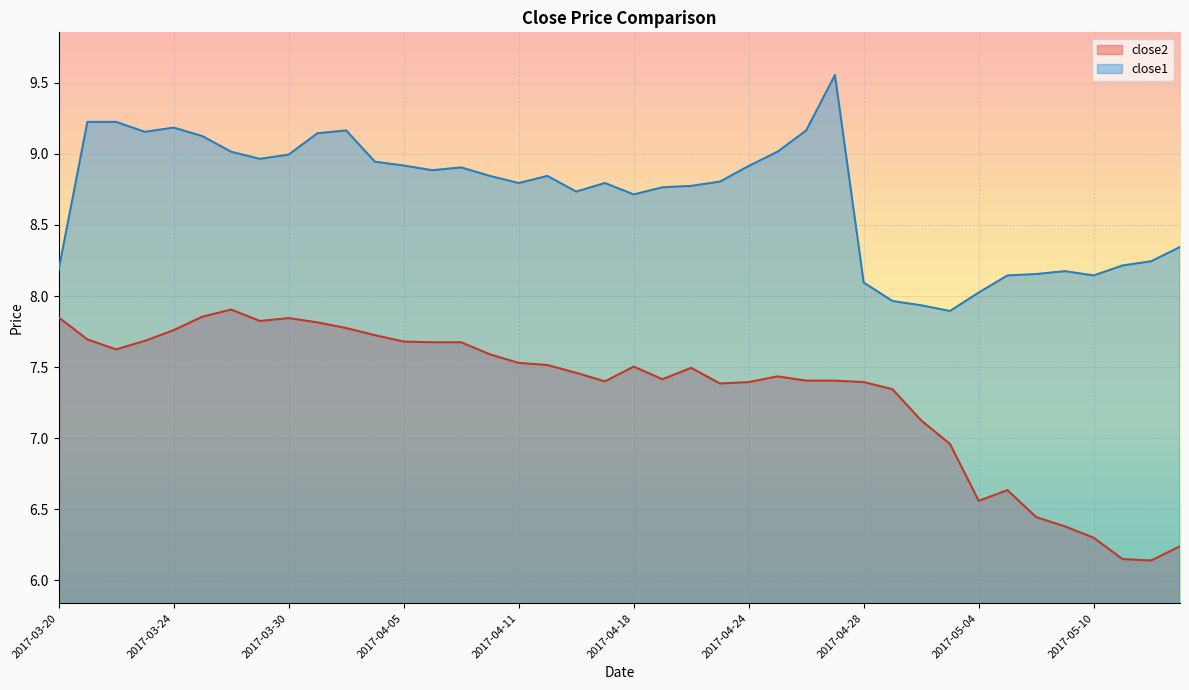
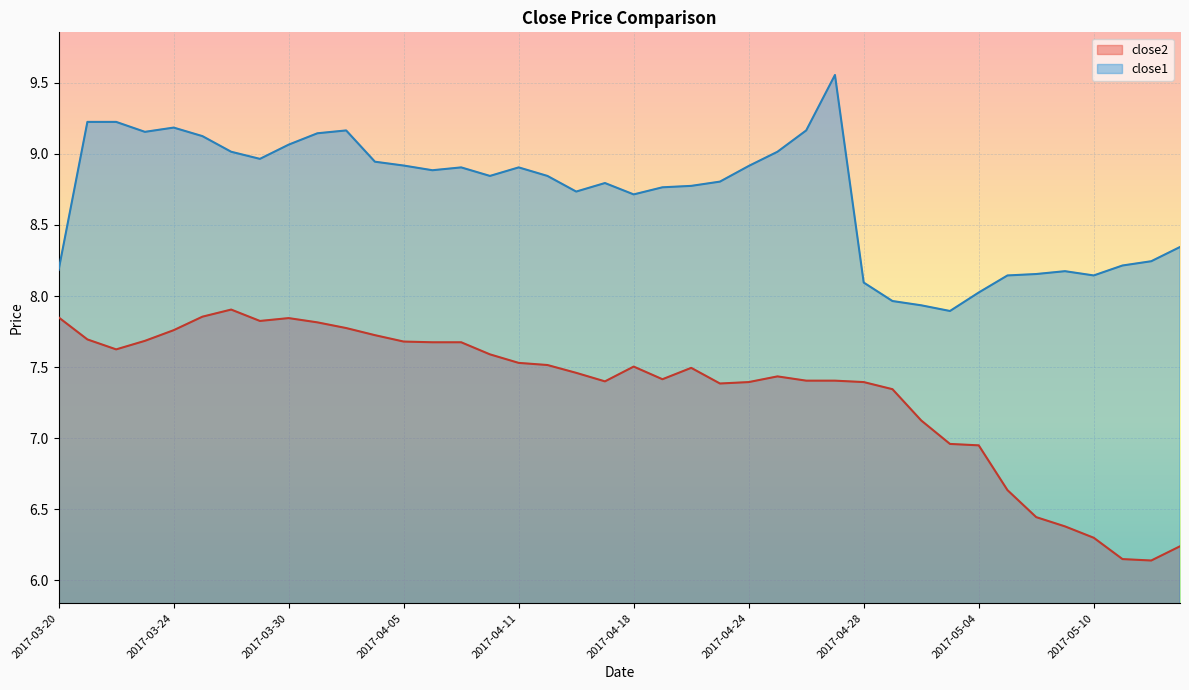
close1, 2017-03-30: 9.00 -> 9.07
close1, 2017-04-11: 8.80 -> 8.91
close2, 2017-05-04: 6.56 -> 6.95
